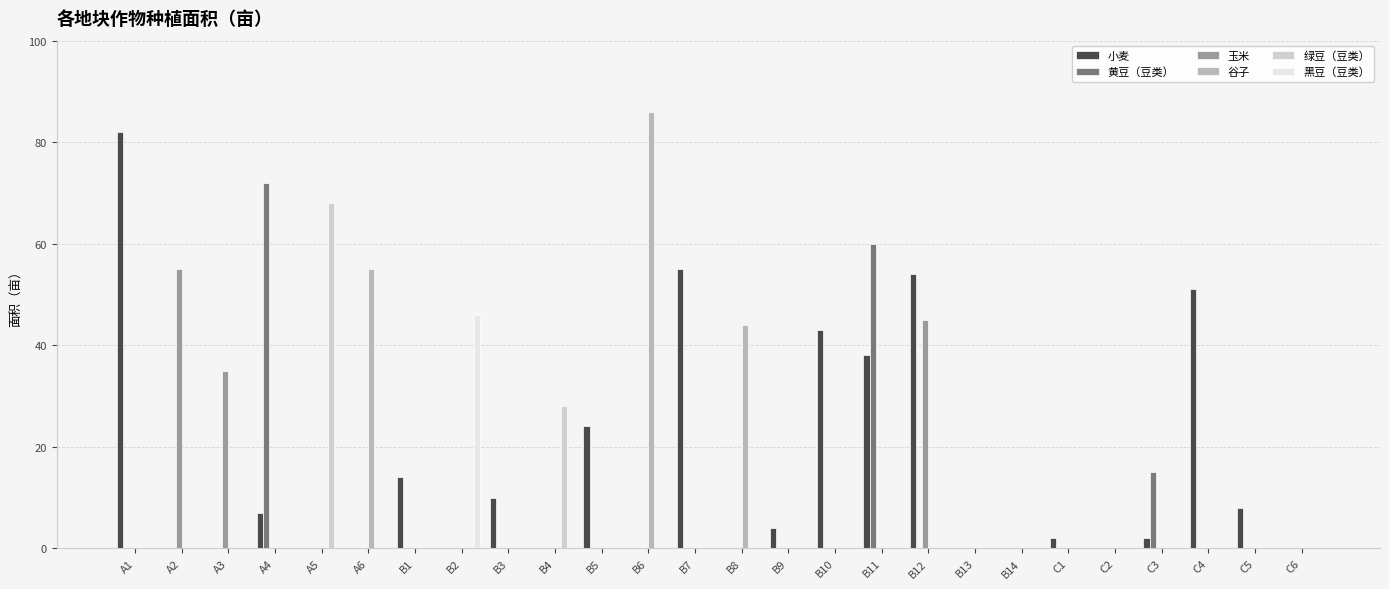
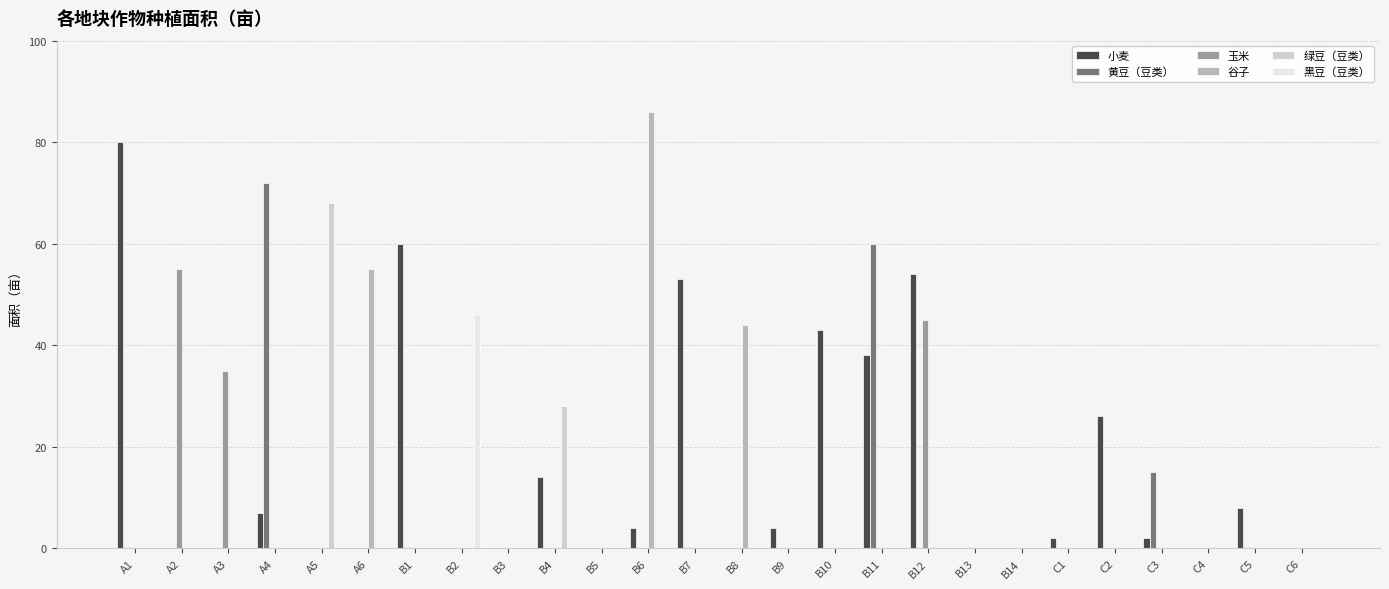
小麦, A1: 82 -> 80
小麦, B1: 14 -> 60
小麦, B3: 10 -> 0
小麦, B4: 0 -> 14
小麦, B5: 24 -> 0
小麦, B6: 0 -> 4
小麦, B7: 55 -> 53
小麦, C2: 0 -> 26
小麦, C4: 51 -> 0
